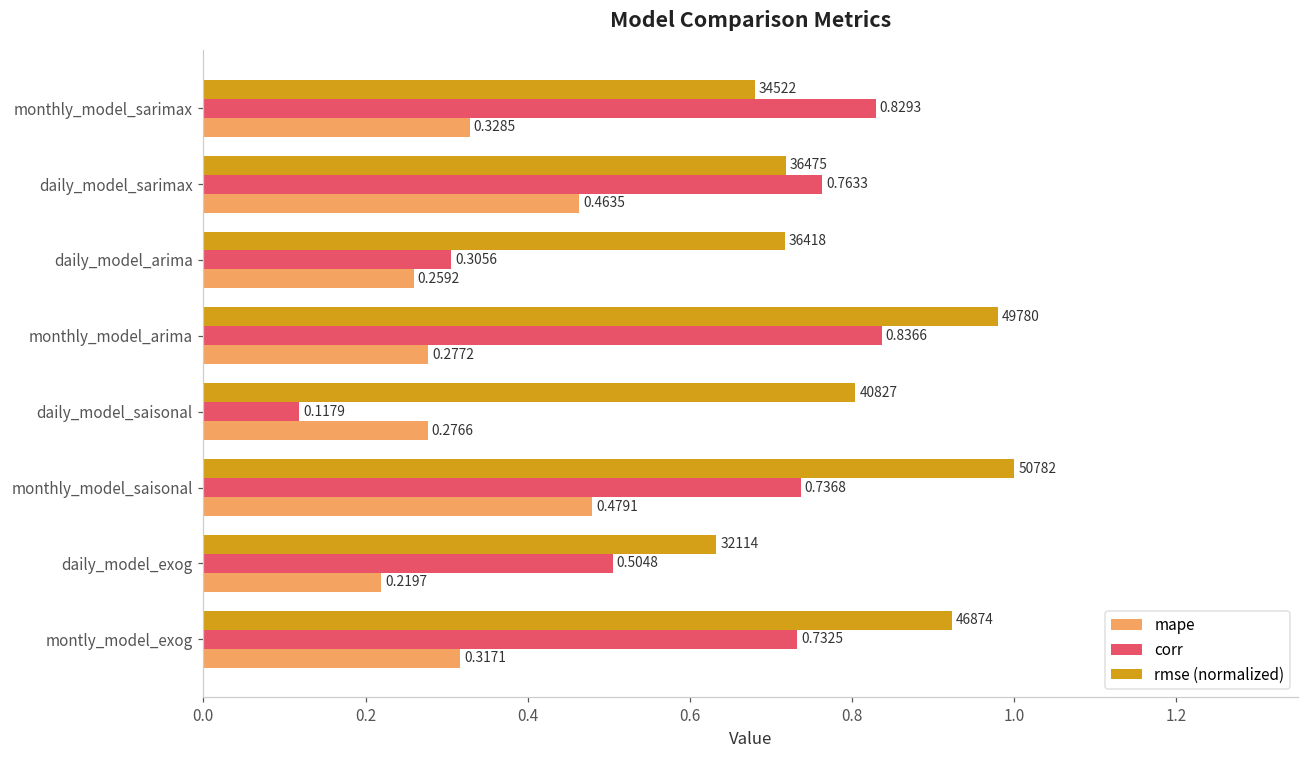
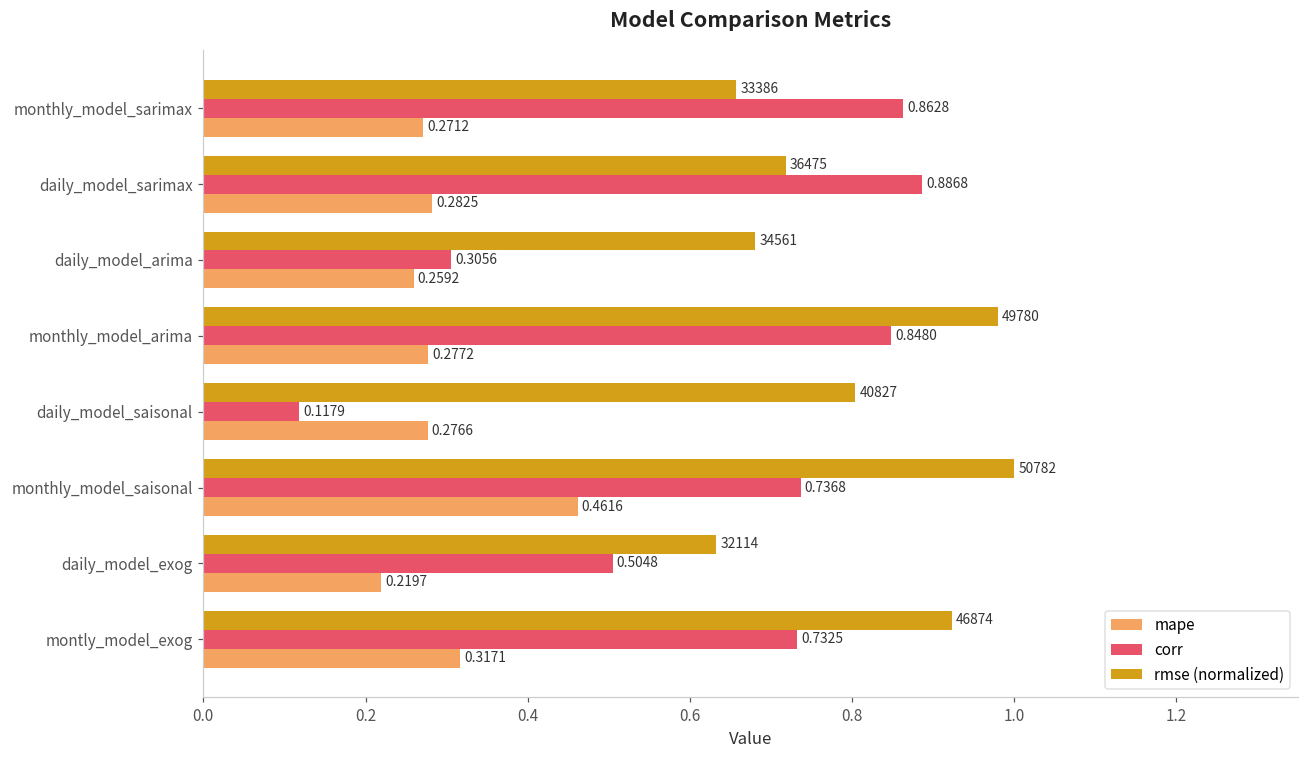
rmse (normalized), monthly_model_sarimax: 34522 -> 33386
corr, monthly_model_sarimax: 0.8293 -> 0.8628
mape, monthly_model_sarimax: 0.3285 -> 0.2712
corr, daily_model_sarimax: 0.7633 -> 0.8868
mape, daily_model_sarimax: 0.4635 -> 0.2825
rmse (normalized), daily_model_arima: 36418 -> 34561
corr, monthly_model_arima: 0.8366 -> 0.8480
mape, monthly_model_saisonal: 0.4791 -> 0.4616
